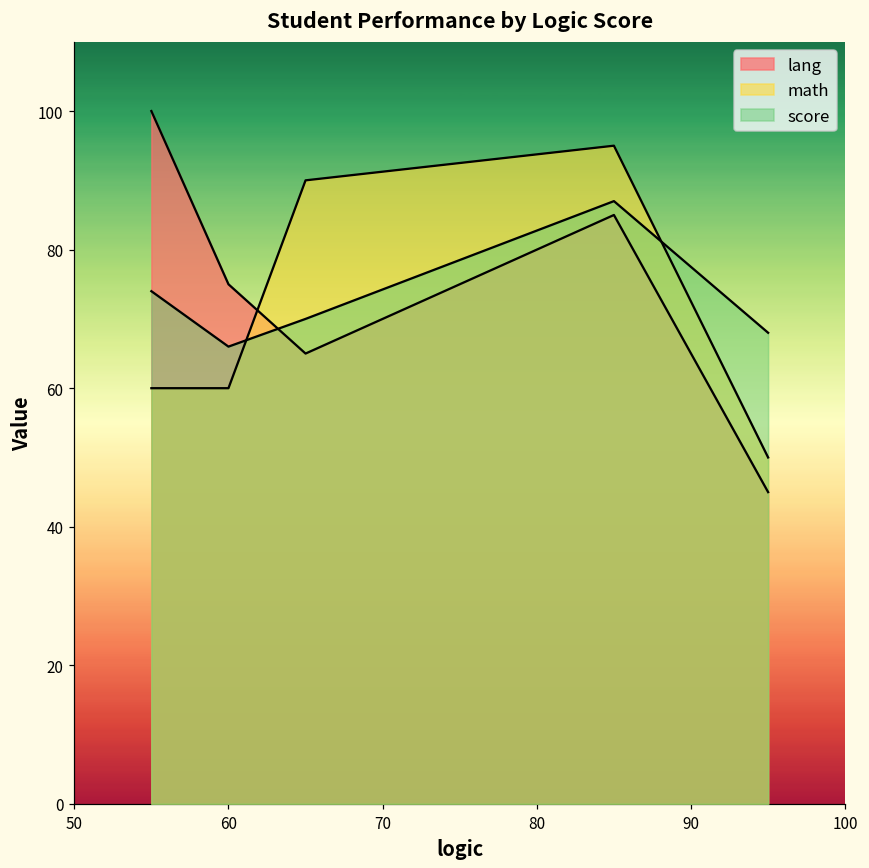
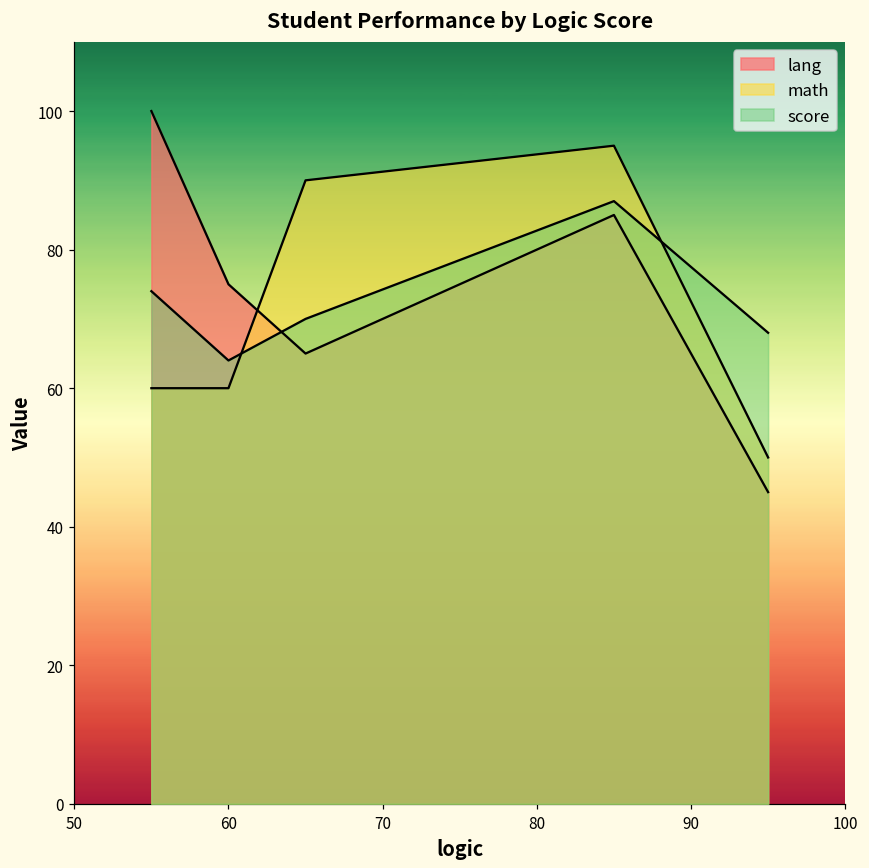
score, 60: 66 -> 64
